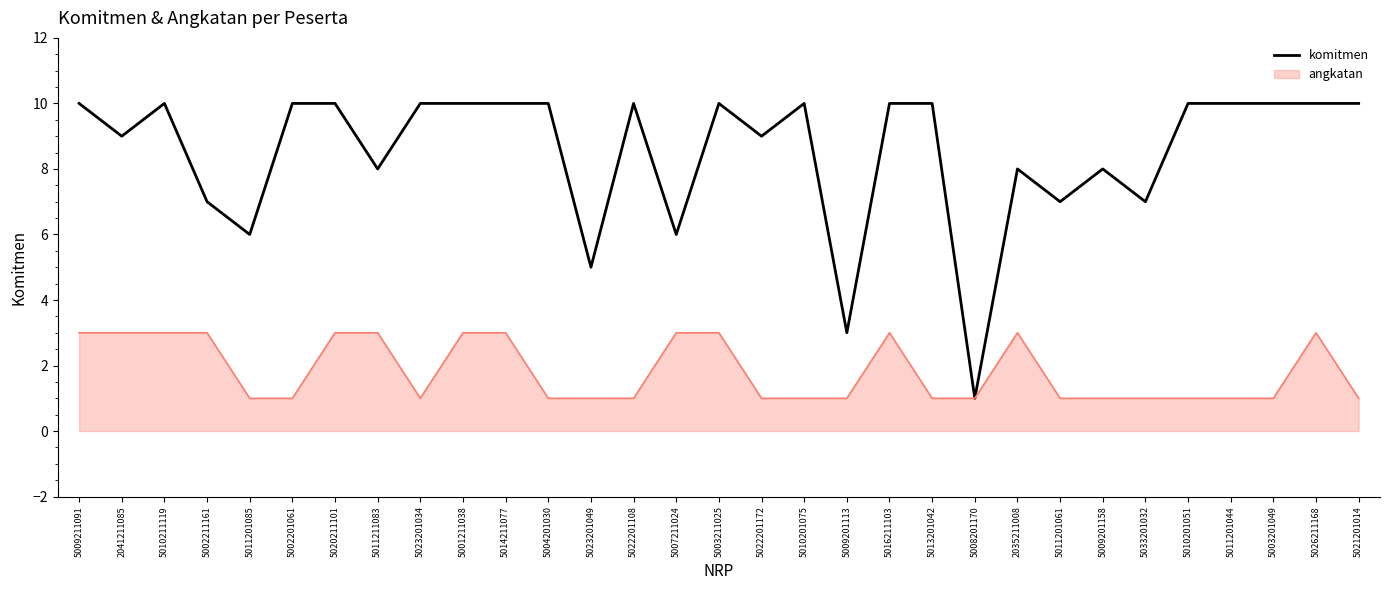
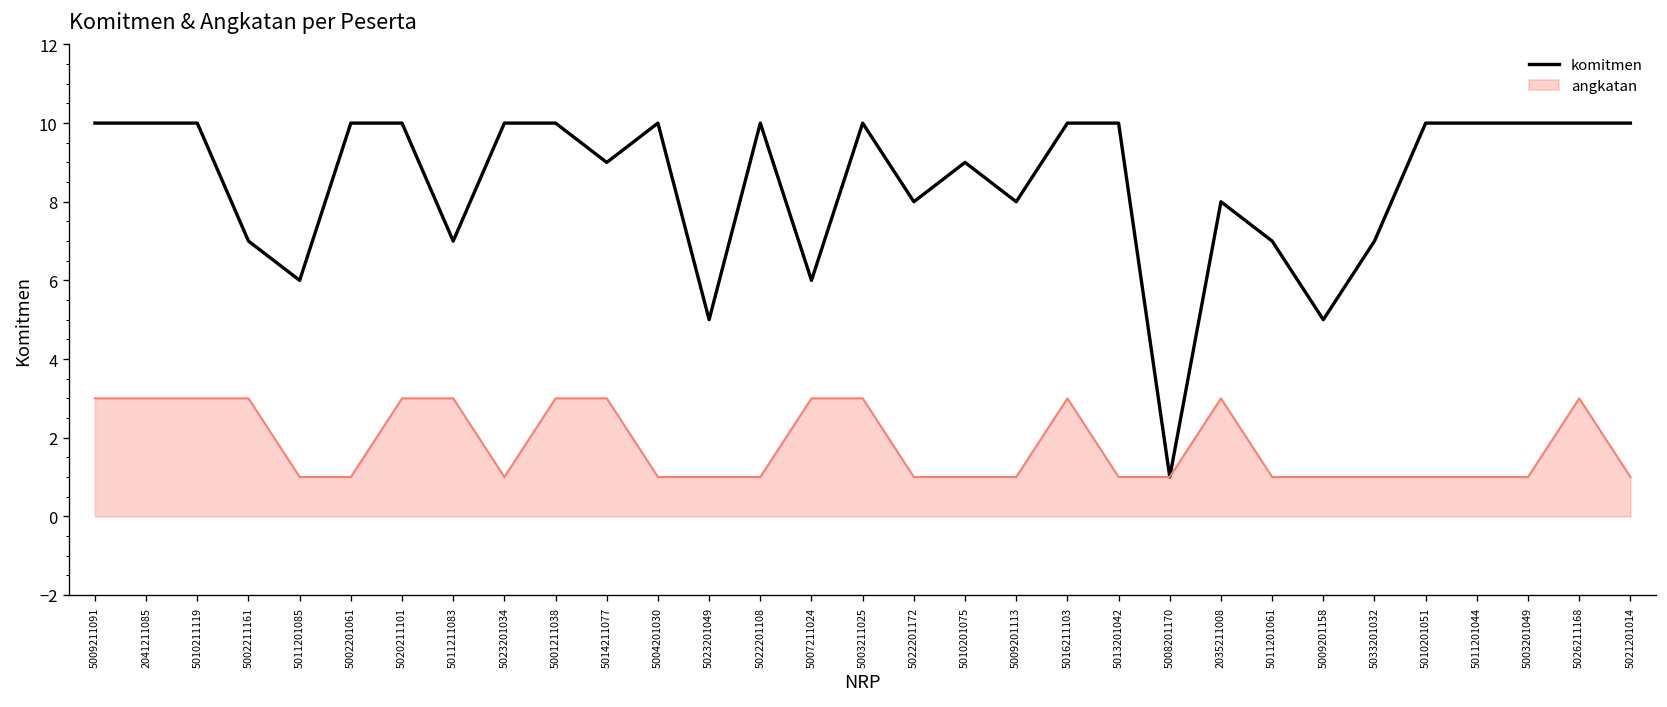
komitmen, 2041211085: 9 -> 10
komitmen, 5011211083: 8 -> 7
komitmen, 5014211077: 10 -> 9
komitmen, 5022201172: 9 -> 8
komitmen, 5010201075: 10 -> 9
komitmen, 5009201113: 3 -> 8
komitmen, 5009201158: 8 -> 5
